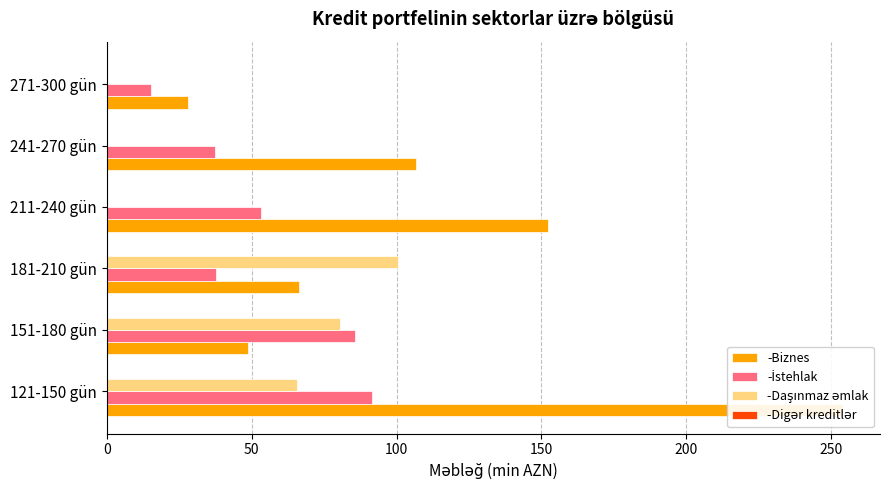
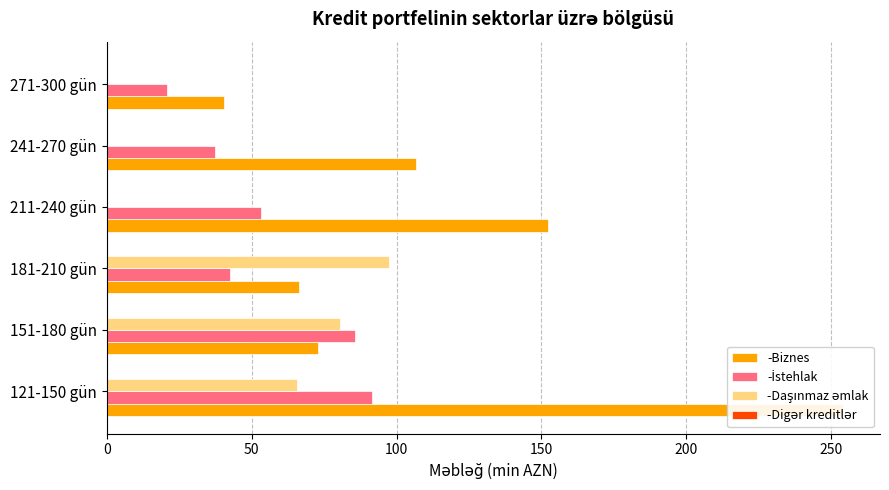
-İstehlak, 271-300 gün: 15 -> 21
-Biznes, 271-300 gün: 28 -> 40
-Daşınmaz əmlak, 181-210 gün: 100 -> 98
-İstehlak, 181-210 gün: 38 -> 42
-Biznes, 151-180 gün: 49 -> 73
